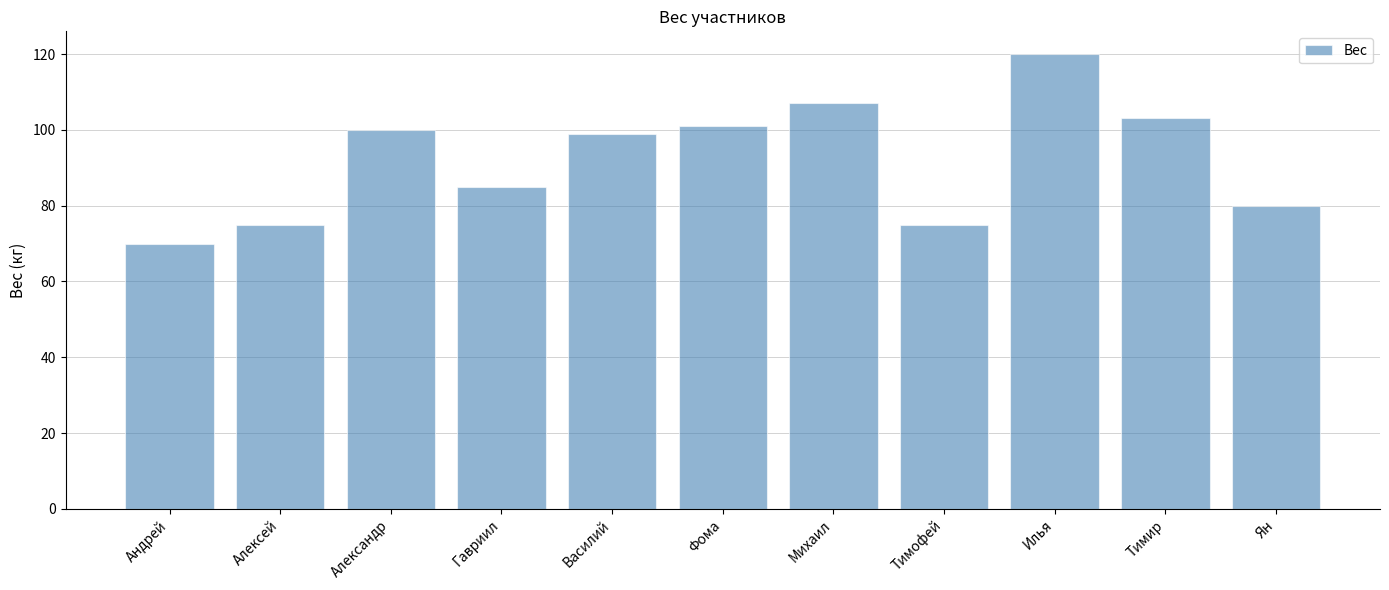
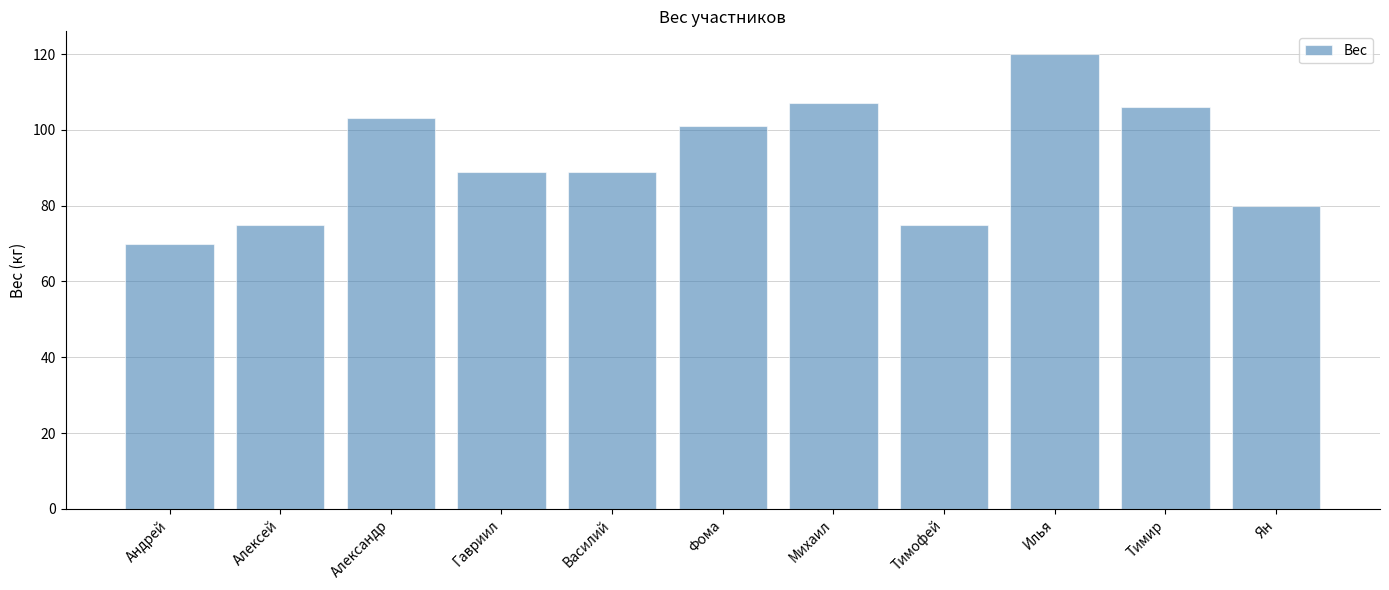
Александр: 100 -> 103
Гавриил: 85 -> 89
Василий: 99 -> 89
Тимир: 103 -> 106
